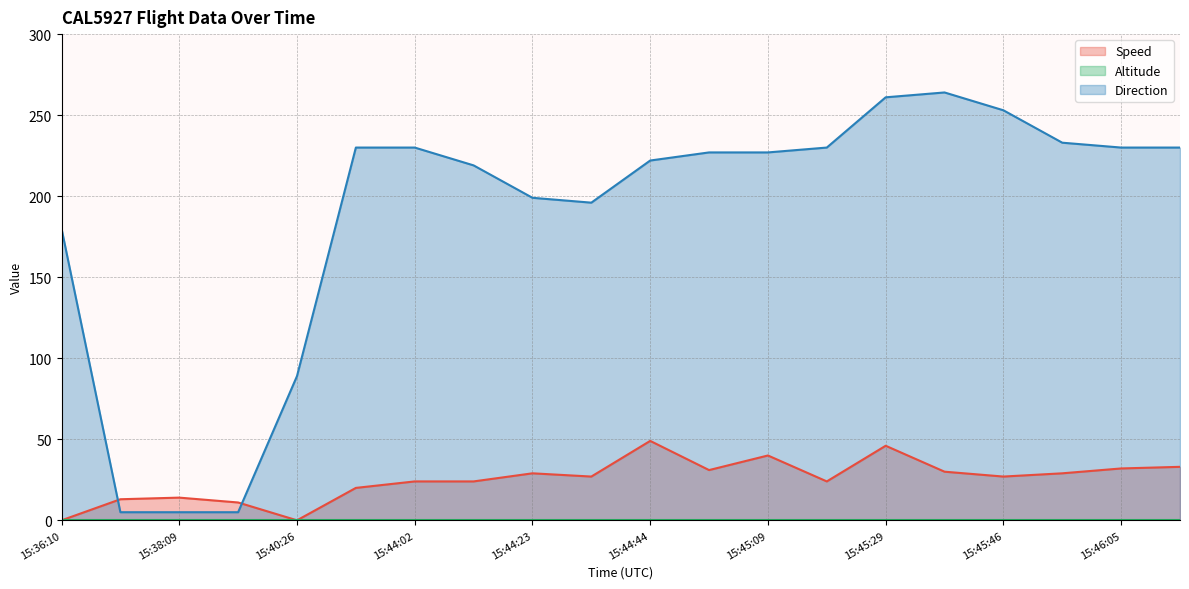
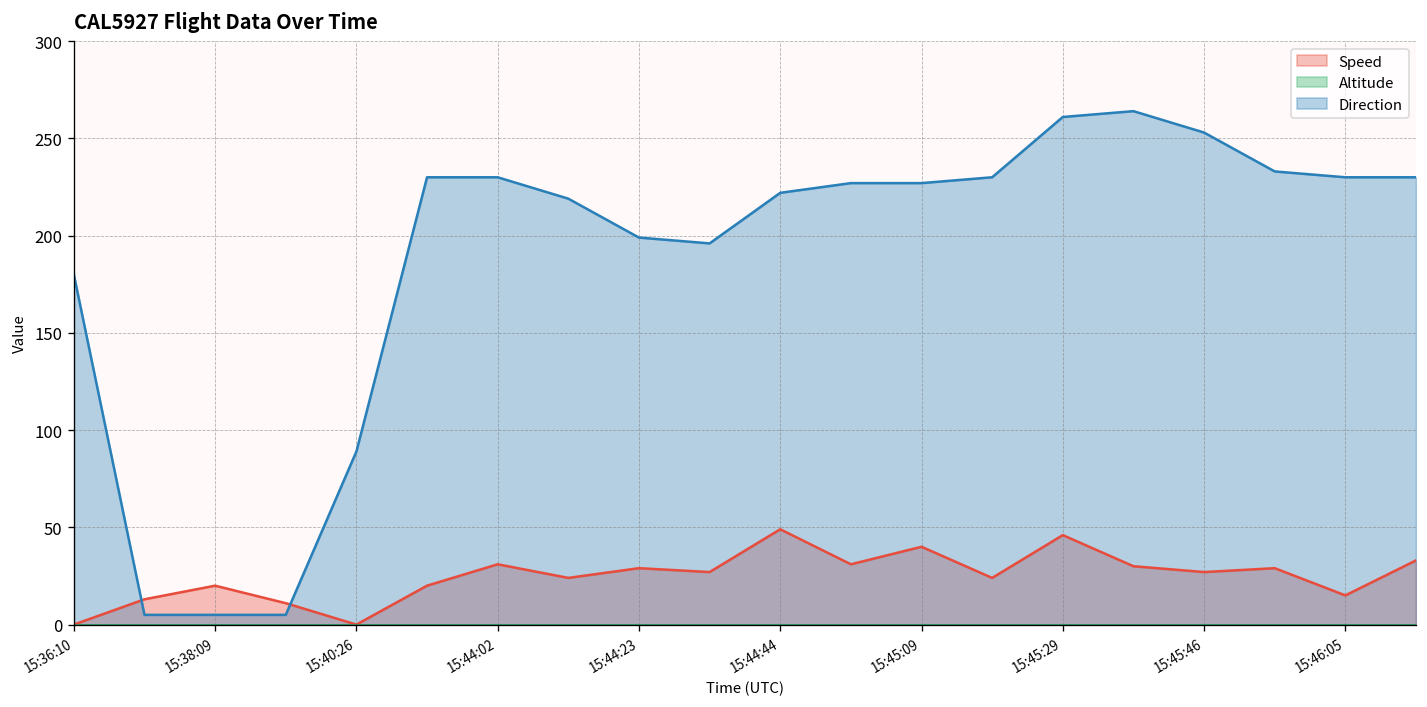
Speed, 15:38:09: 14 -> 20
Speed, 15:44:02: 24 -> 31
Speed, 15:46:05: 32 -> 15
